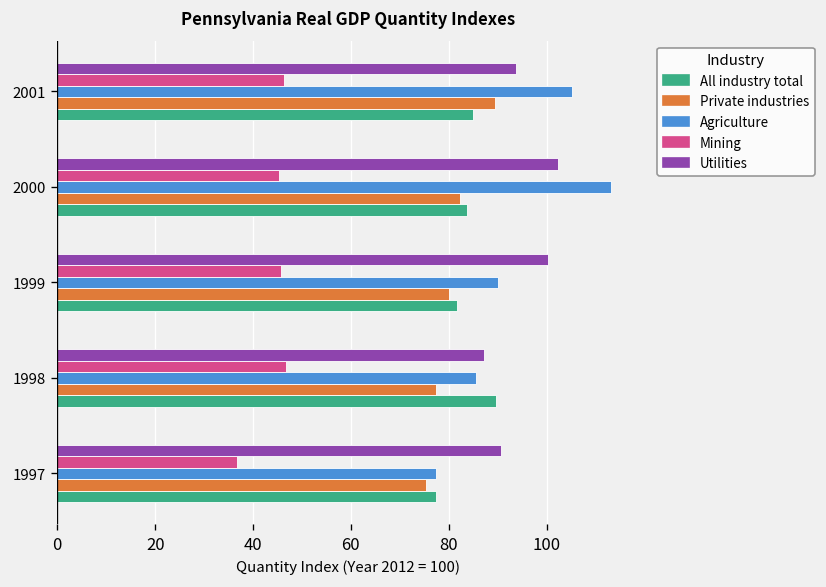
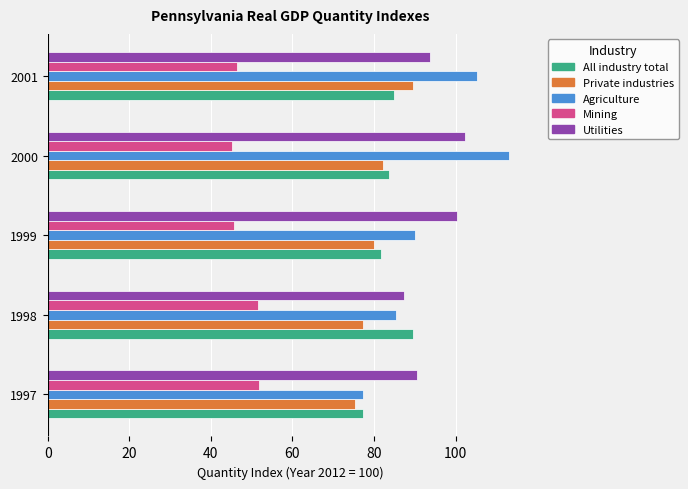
Mining, 1998: 47 -> 52
Mining, 1997: 37 -> 52
